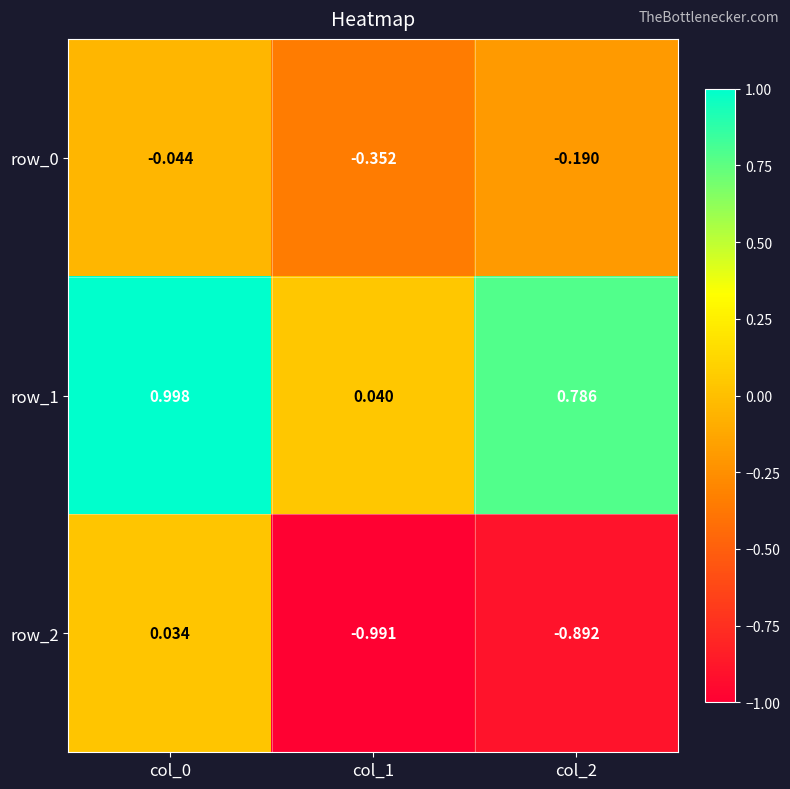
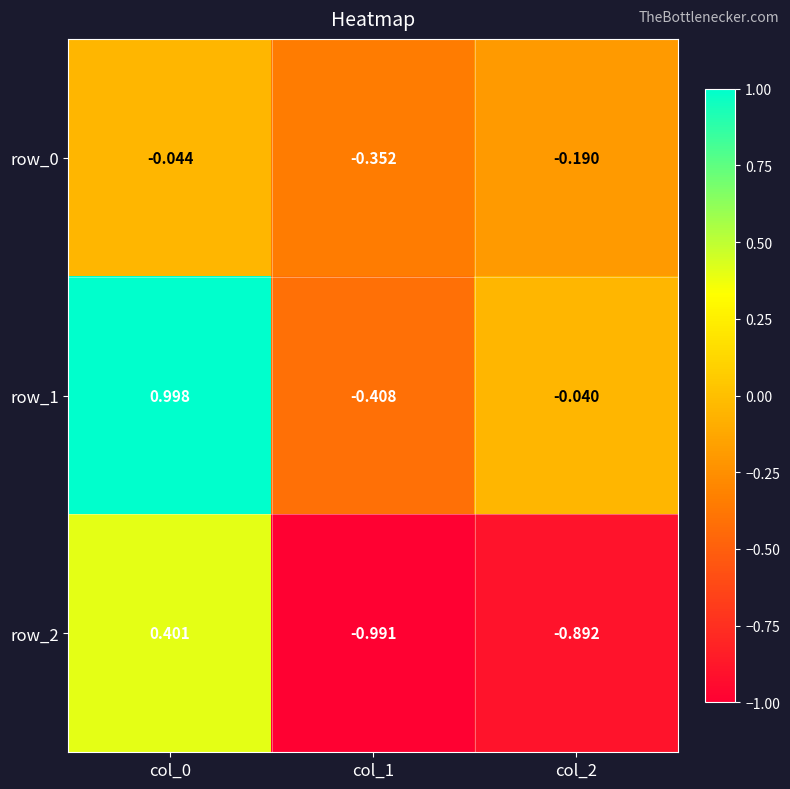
row_1, col_1: 0.040 -> -0.408
row_1, col_2: 0.786 -> -0.040
row_2, col_0: 0.034 -> 0.401
